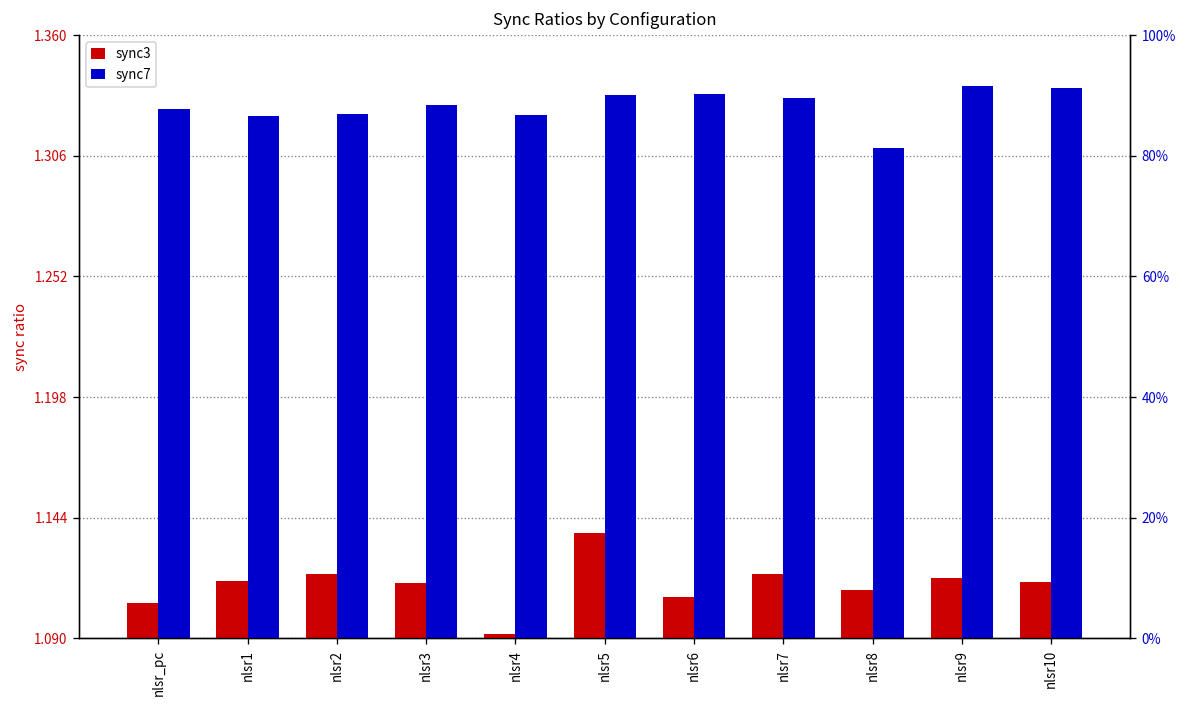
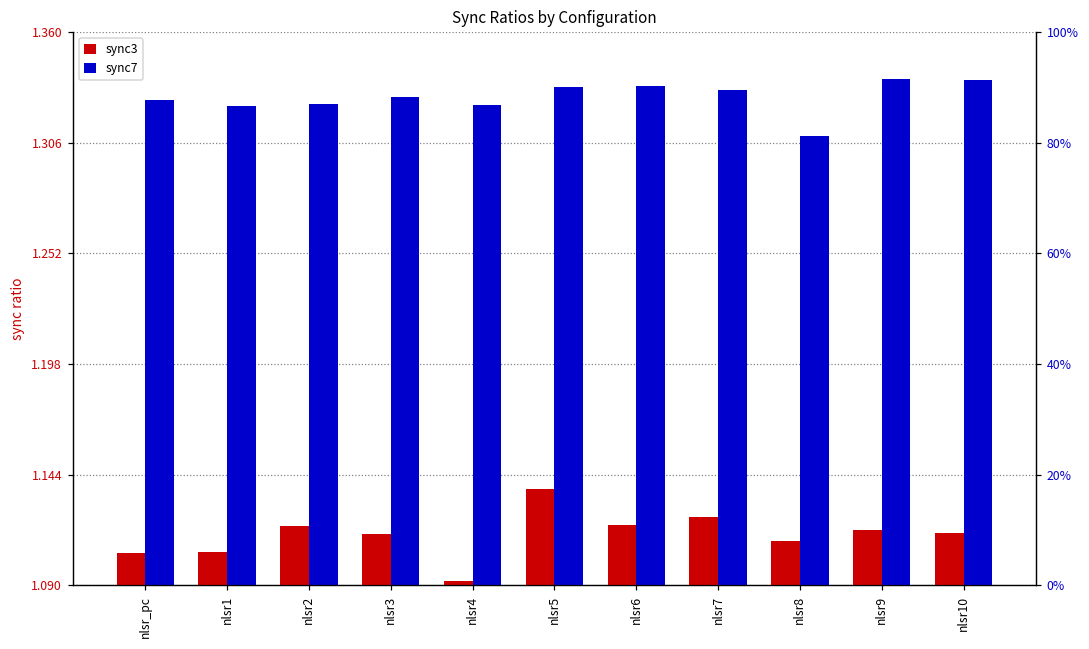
sync3, nlsr1: 1.116 -> 1.106
sync3, nlsr6: 1.108 -> 1.119
sync3, nlsr7: 1.119 -> 1.123
